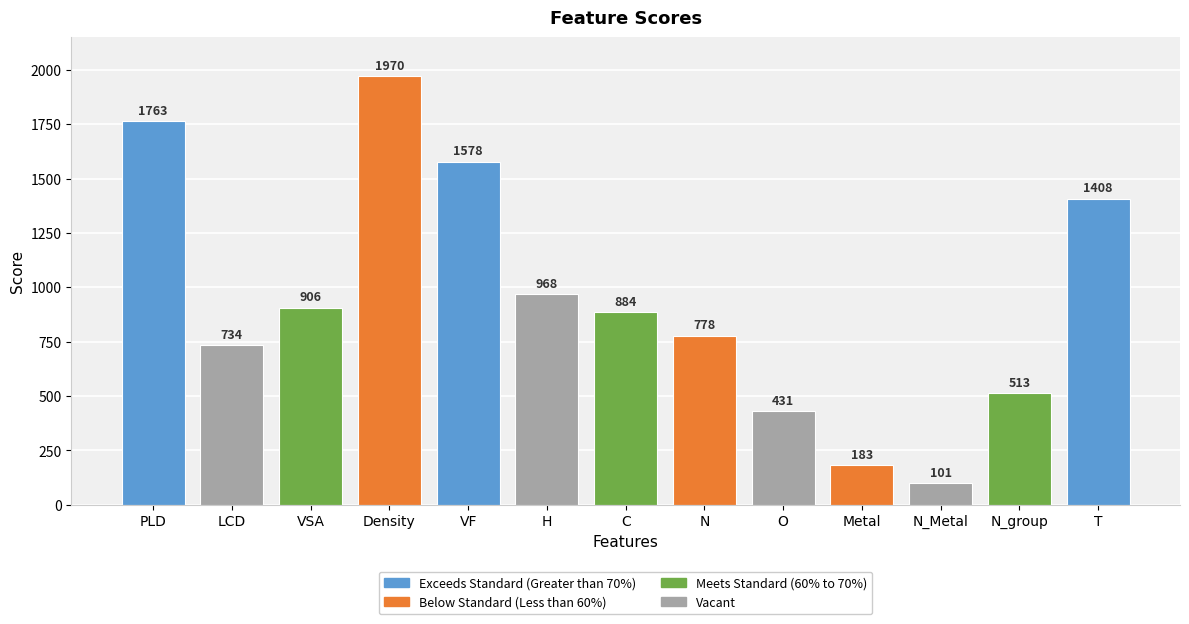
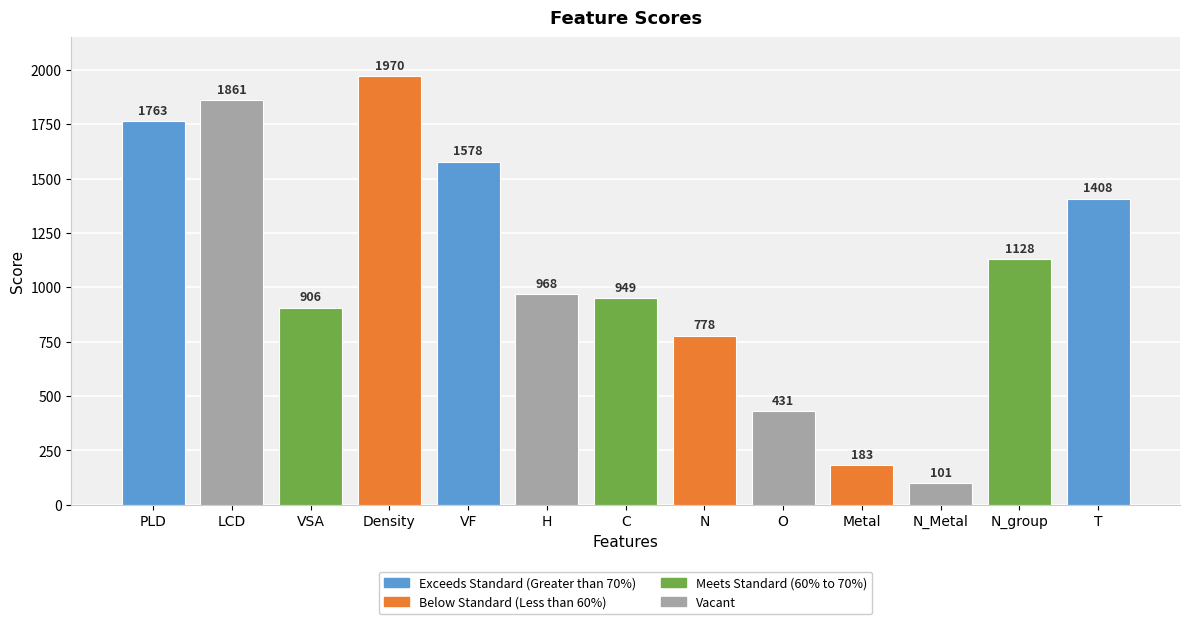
LCD: 734 -> 1861
C: 884 -> 949
N_group: 513 -> 1128
